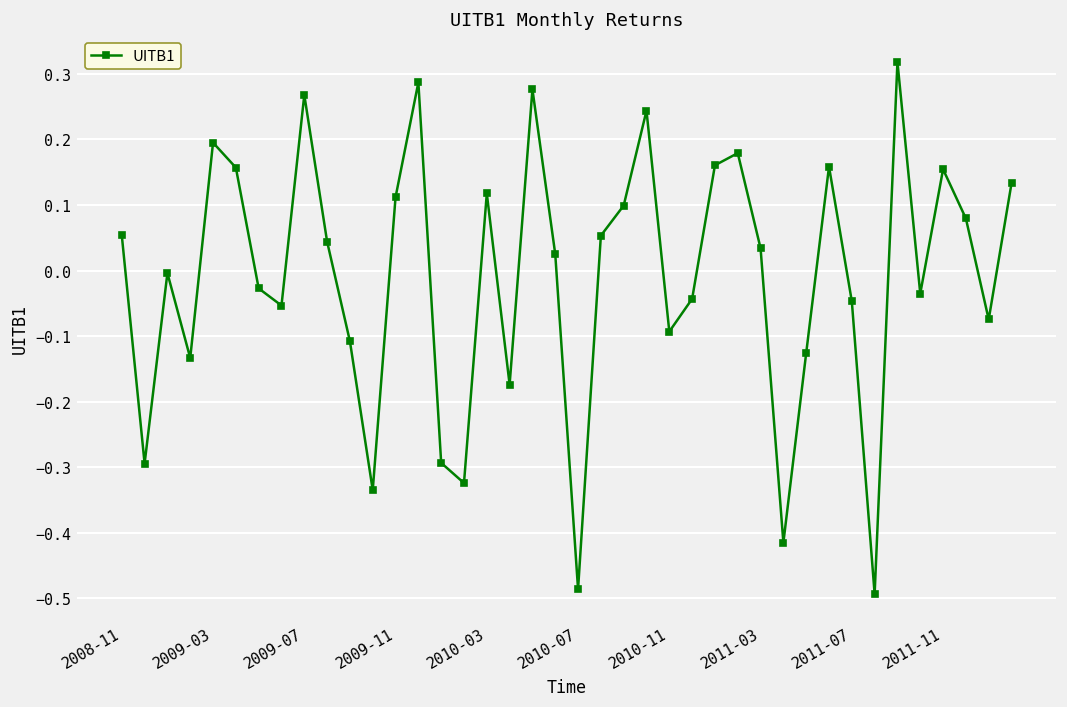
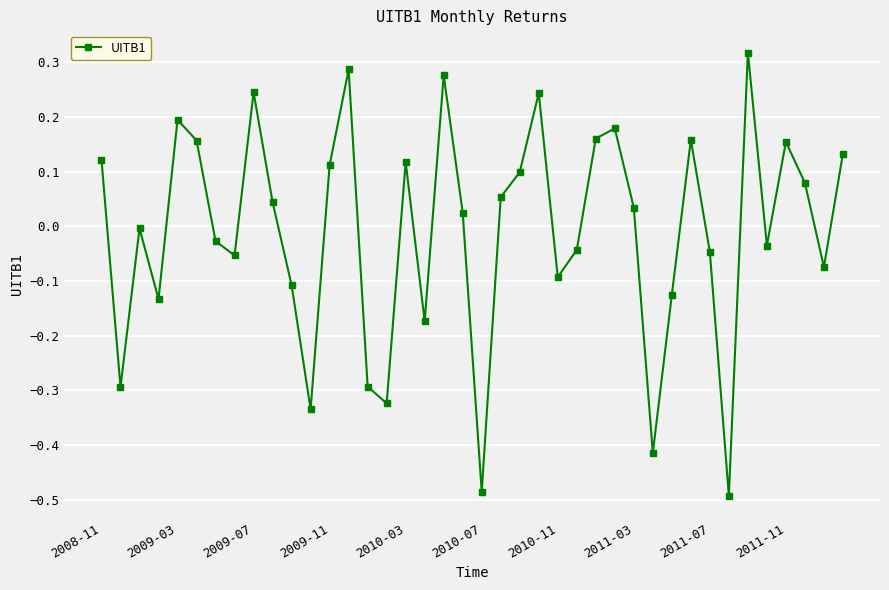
2008-11: 0.05 -> 0.12
2009-07: 0.27 -> 0.25
